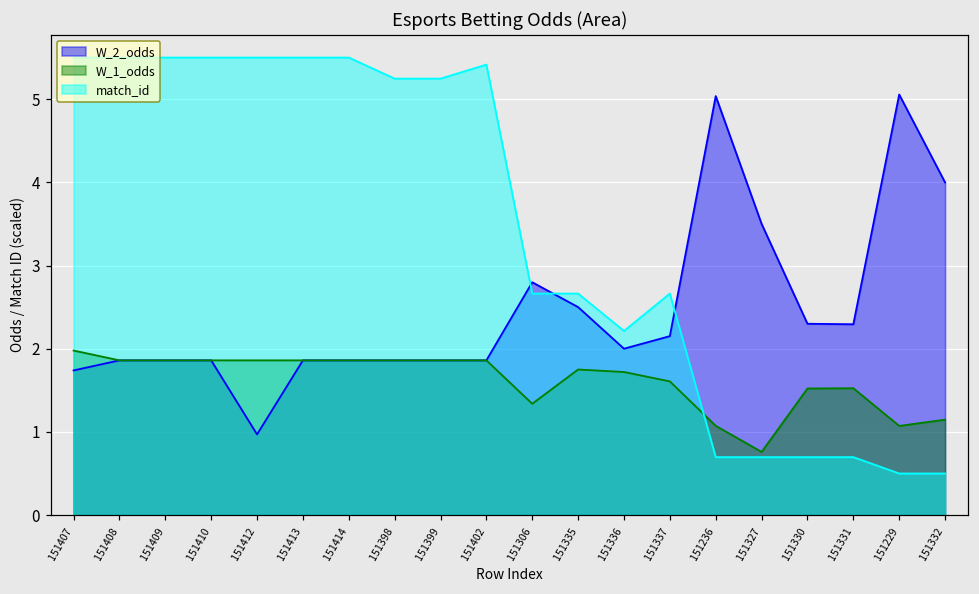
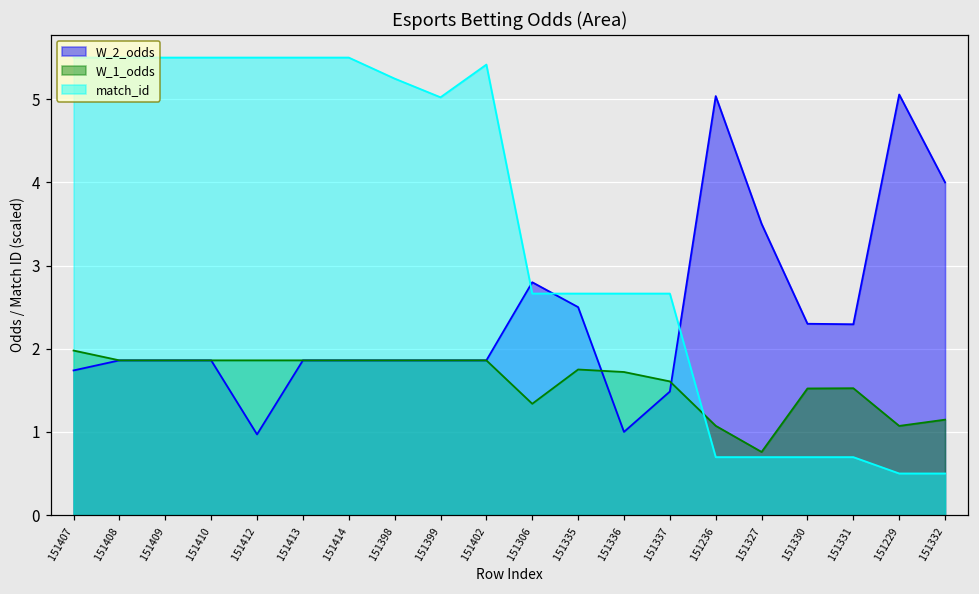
match_id, 151399: 5.2 -> 5.0
W_2_odds, 151336: 2 -> 1
match_id, 151336: 2.2 -> 2.7
W_2_odds, 151337: 2.2 -> 1.5
